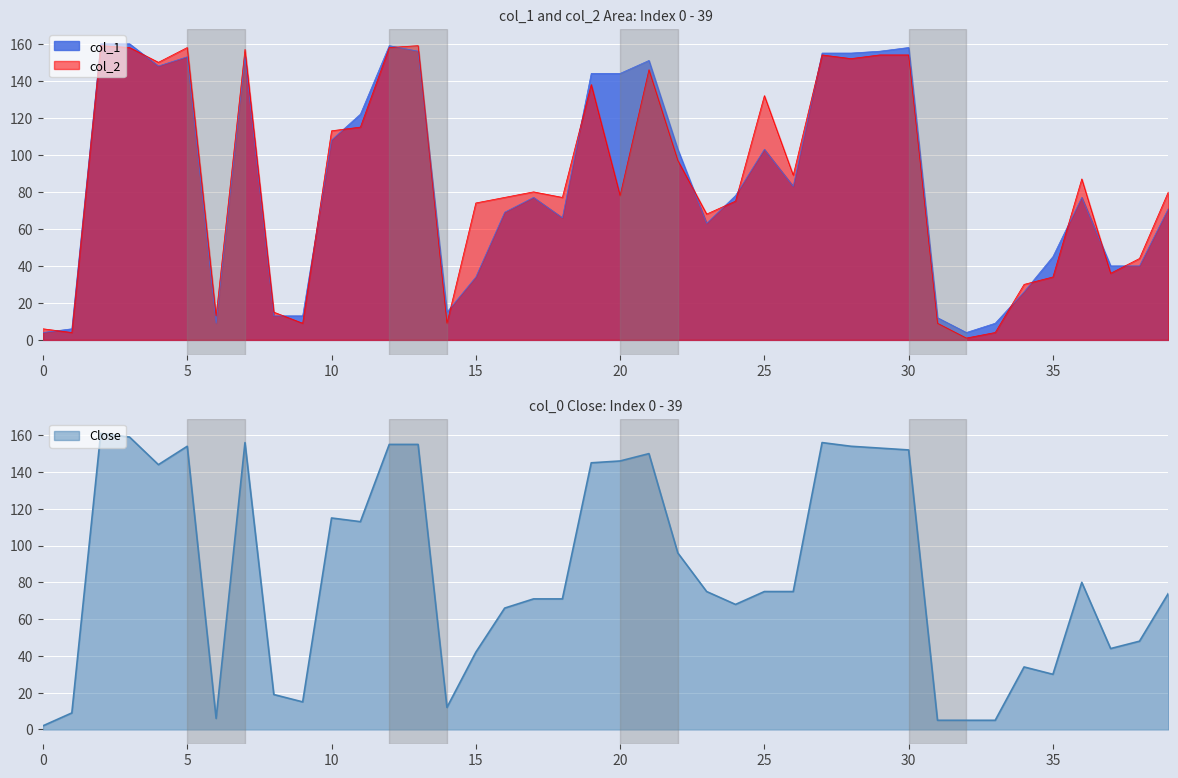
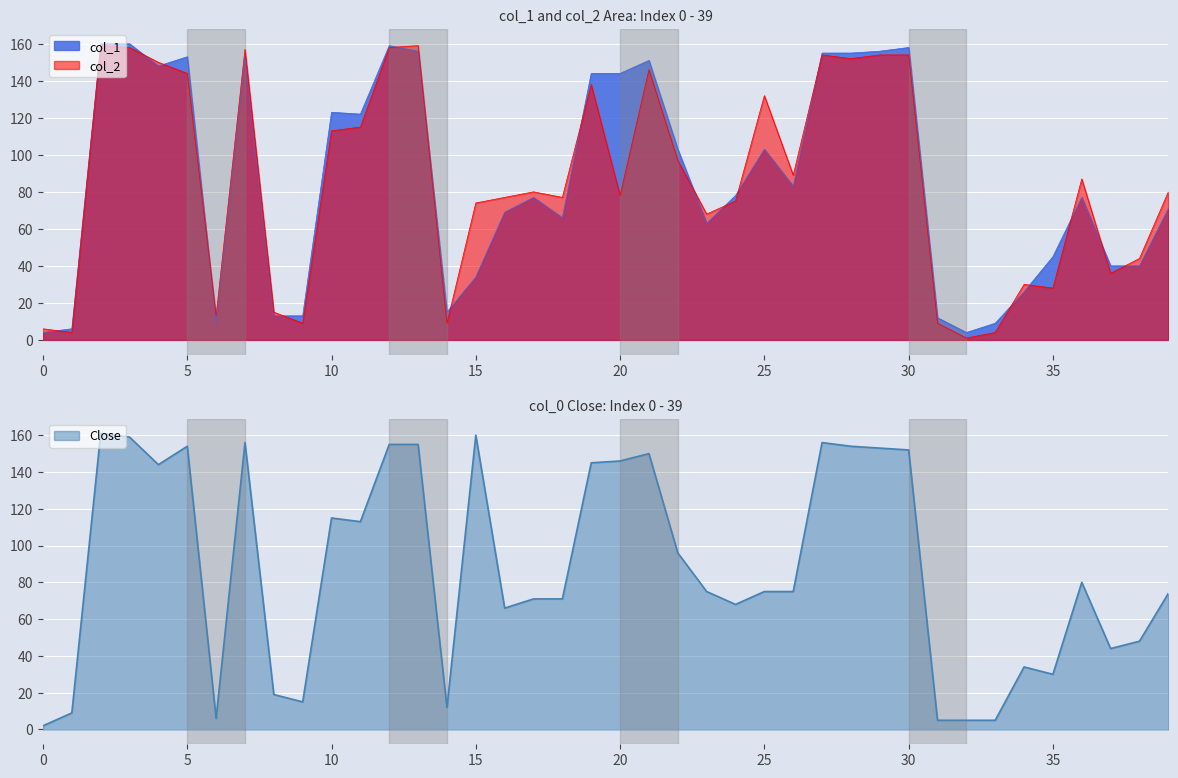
col_1 and col_2 Area: Index 0 - 39, col_2, 5: 158 -> 144
col_1 and col_2 Area: Index 0 - 39, col_1, 10: 108 -> 123
col_1 and col_2 Area: Index 0 - 39, col_2, 35: 34 -> 28
col_0 Close: Index 0 - 39, 15: 42 -> 160
